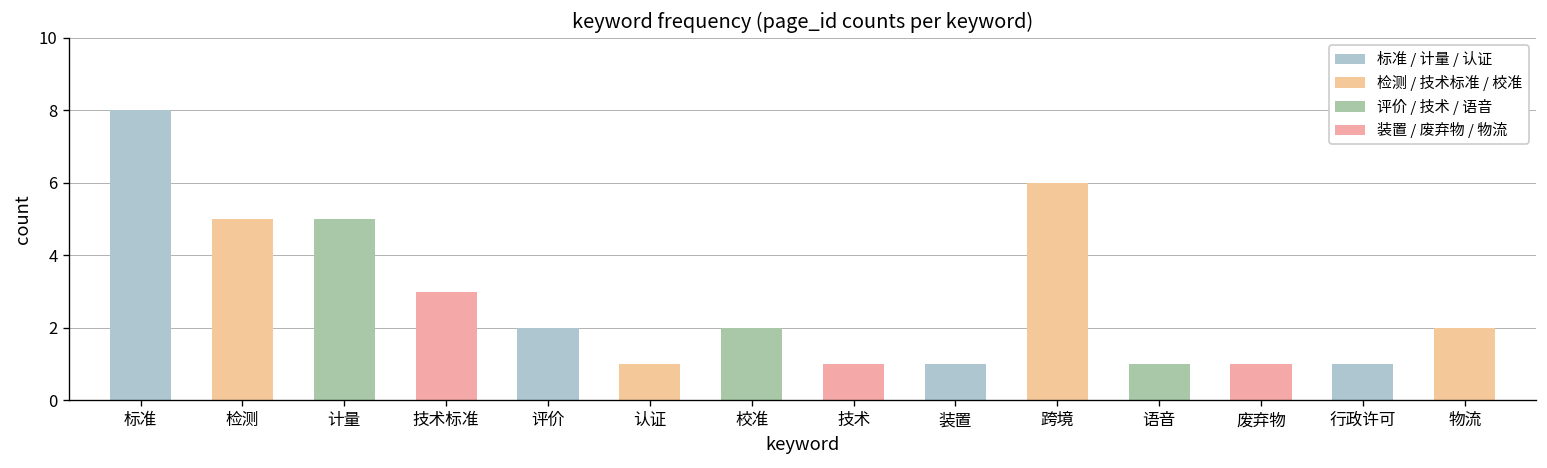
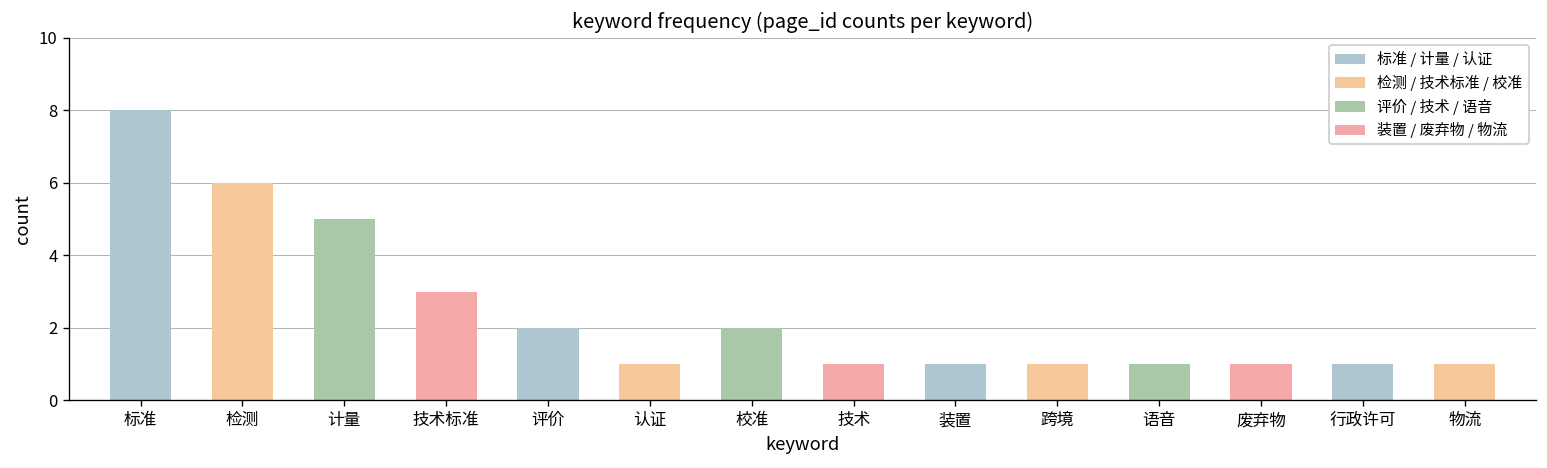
检测: 5 -> 6
跨境: 6 -> 1
物流: 2 -> 1
